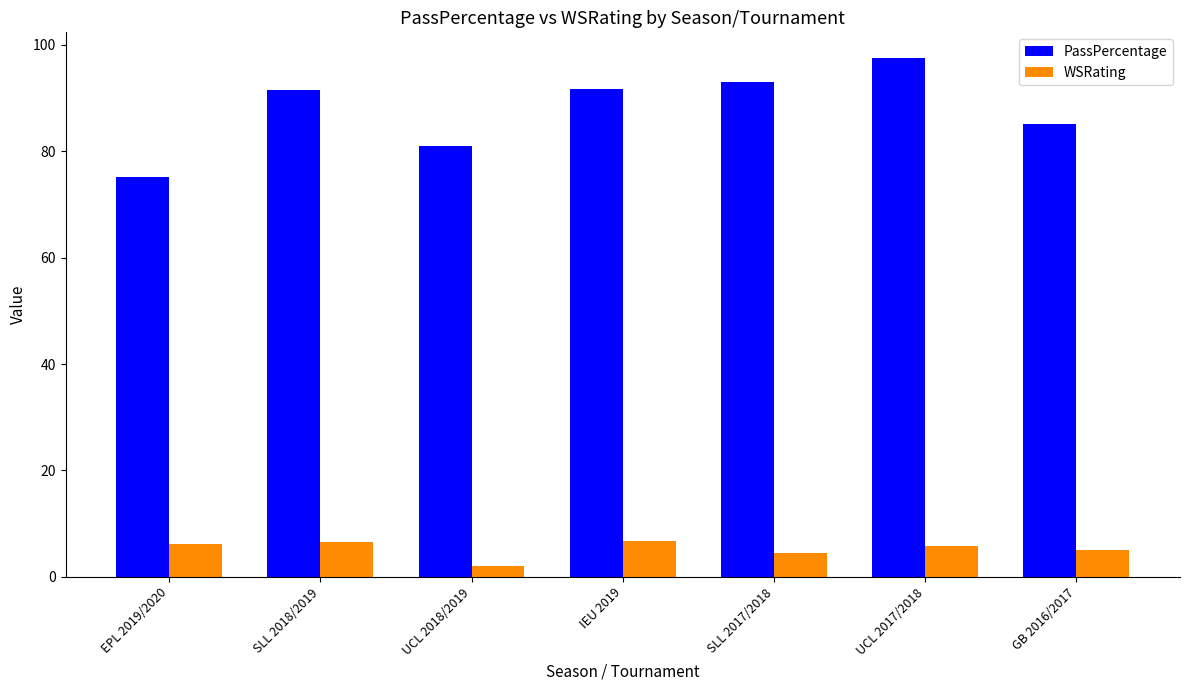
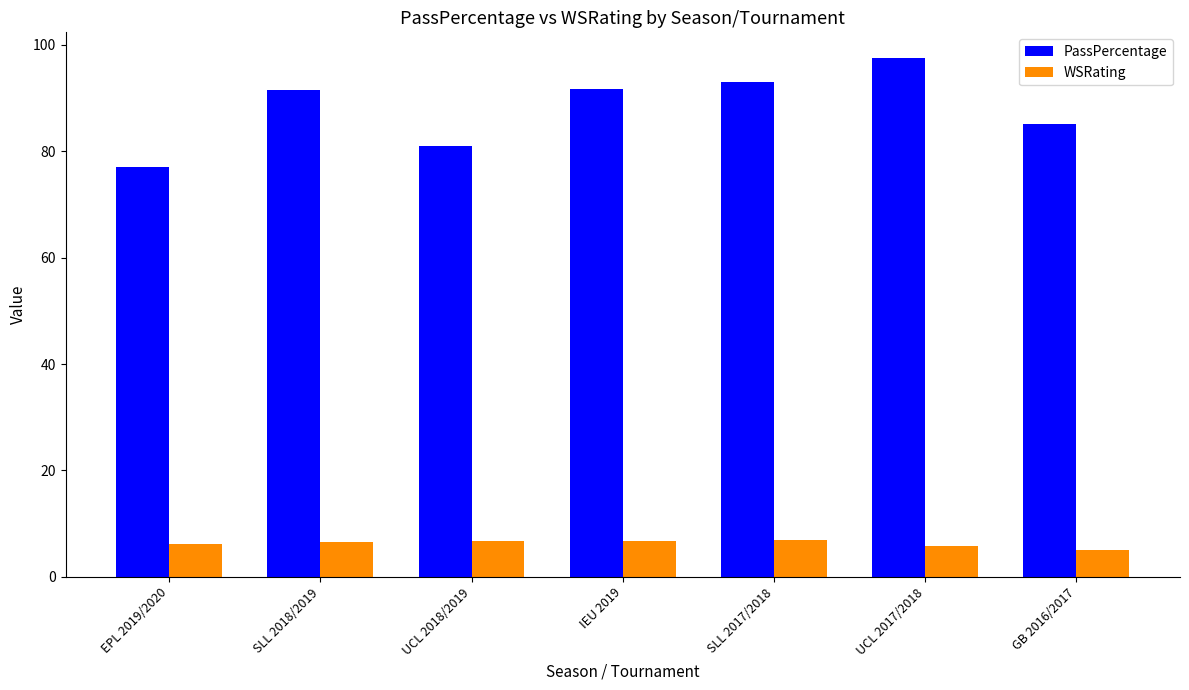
PassPercentage, EPL 2019/2020: 75 -> 77
WSRating, UCL 2018/2019: 2 -> 7
WSRating, SLL 2017/2018: 4 -> 7
